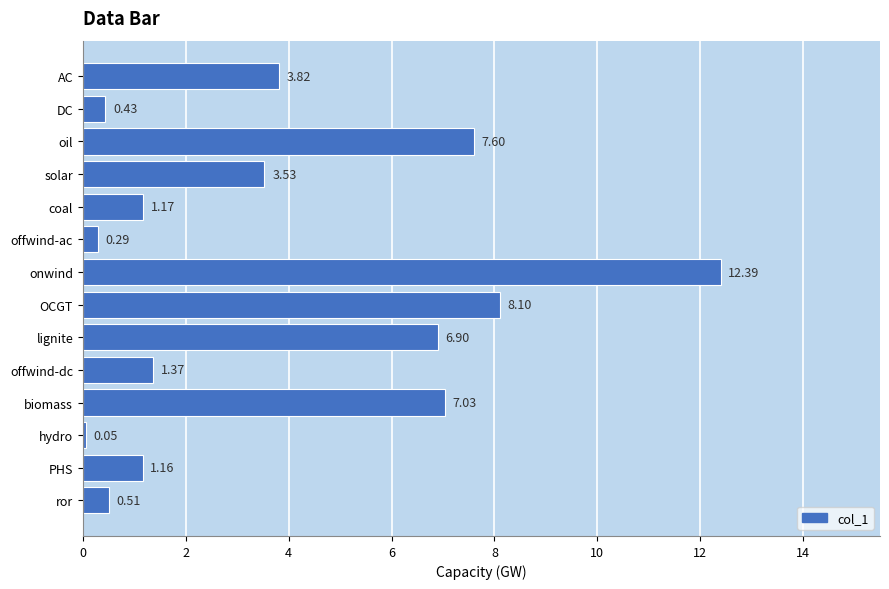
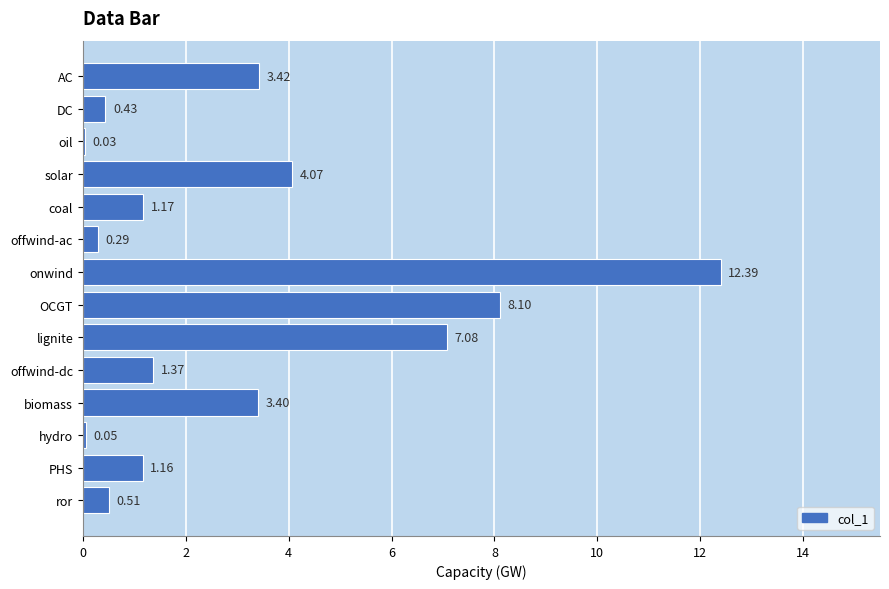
AC: 3.82 -> 3.42
oil: 7.60 -> 0.03
solar: 3.53 -> 4.07
lignite: 6.90 -> 7.08
biomass: 7.03 -> 3.40
